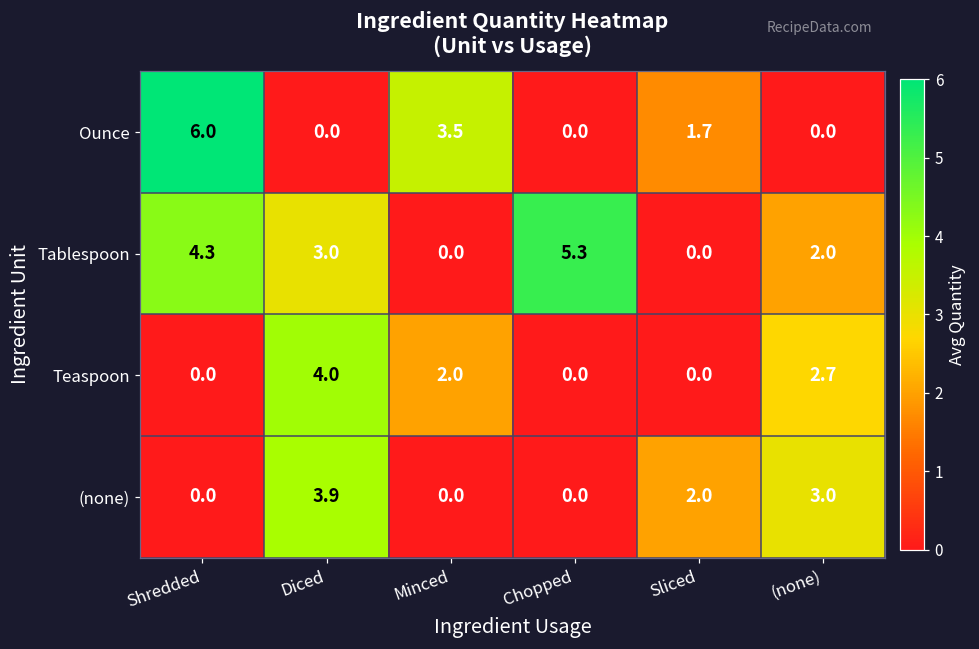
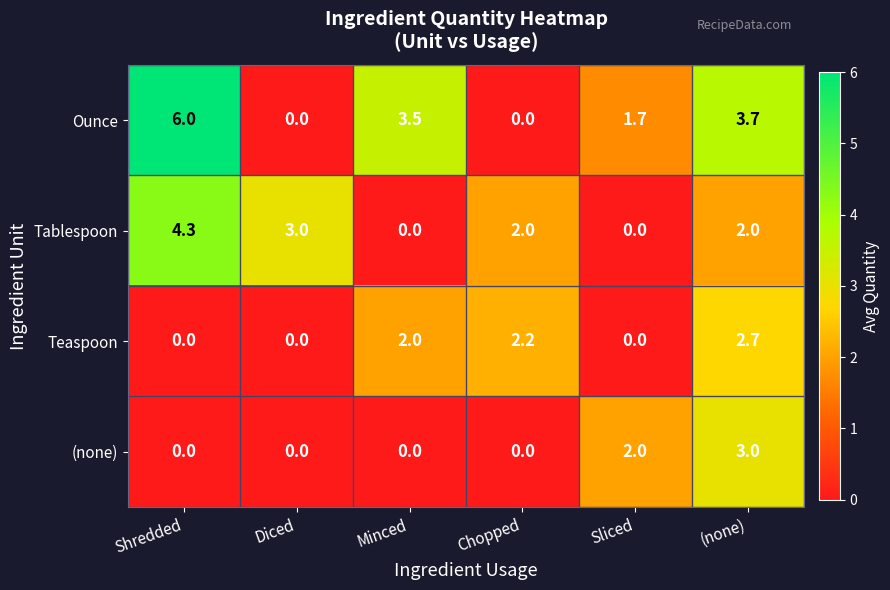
Ounce, (none): 0.0 -> 3.7
Tablespoon, Chopped: 5.3 -> 2.0
Teaspoon, Diced: 4.0 -> 0.0
Teaspoon, Chopped: 0.0 -> 2.2
(none), Diced: 3.9 -> 0.0
